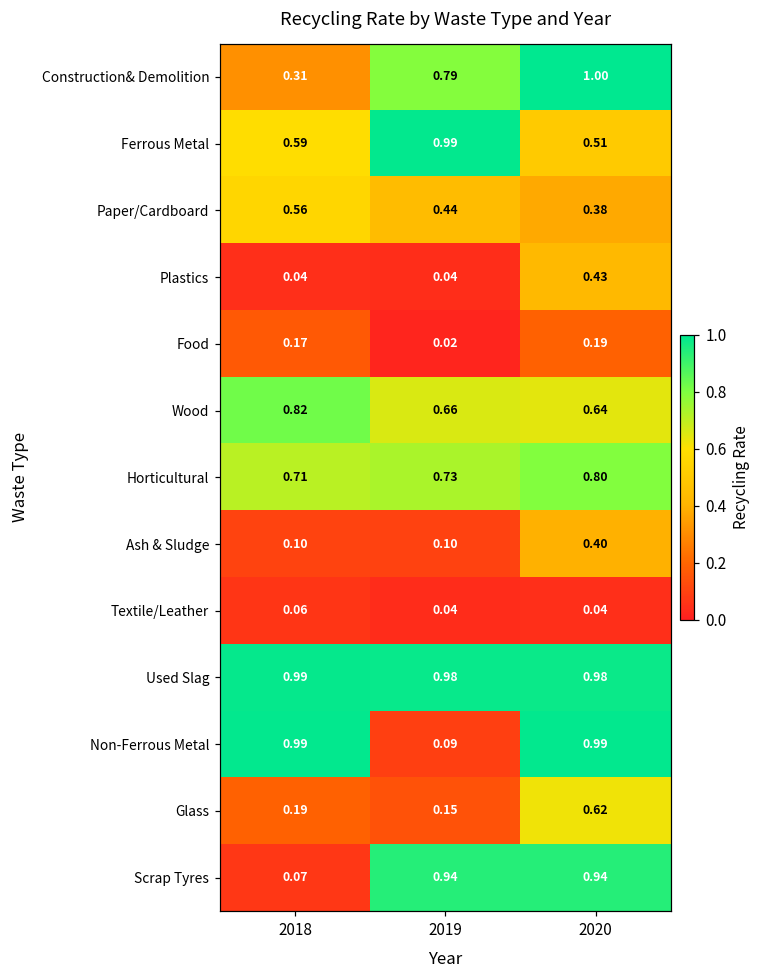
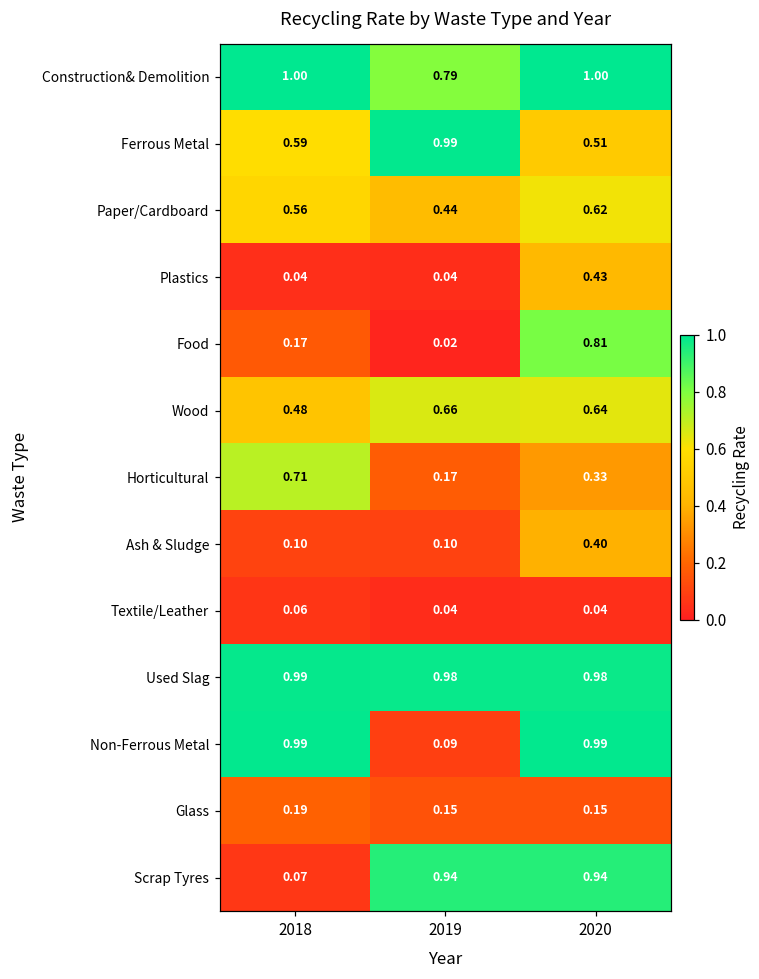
Construction& Demolition, 2018: 0.31 -> 1.00
Paper/Cardboard, 2020: 0.38 -> 0.62
Food, 2020: 0.19 -> 0.81
Wood, 2018: 0.82 -> 0.48
Horticultural, 2019: 0.73 -> 0.17
Horticultural, 2020: 0.80 -> 0.33
Glass, 2020: 0.62 -> 0.15
